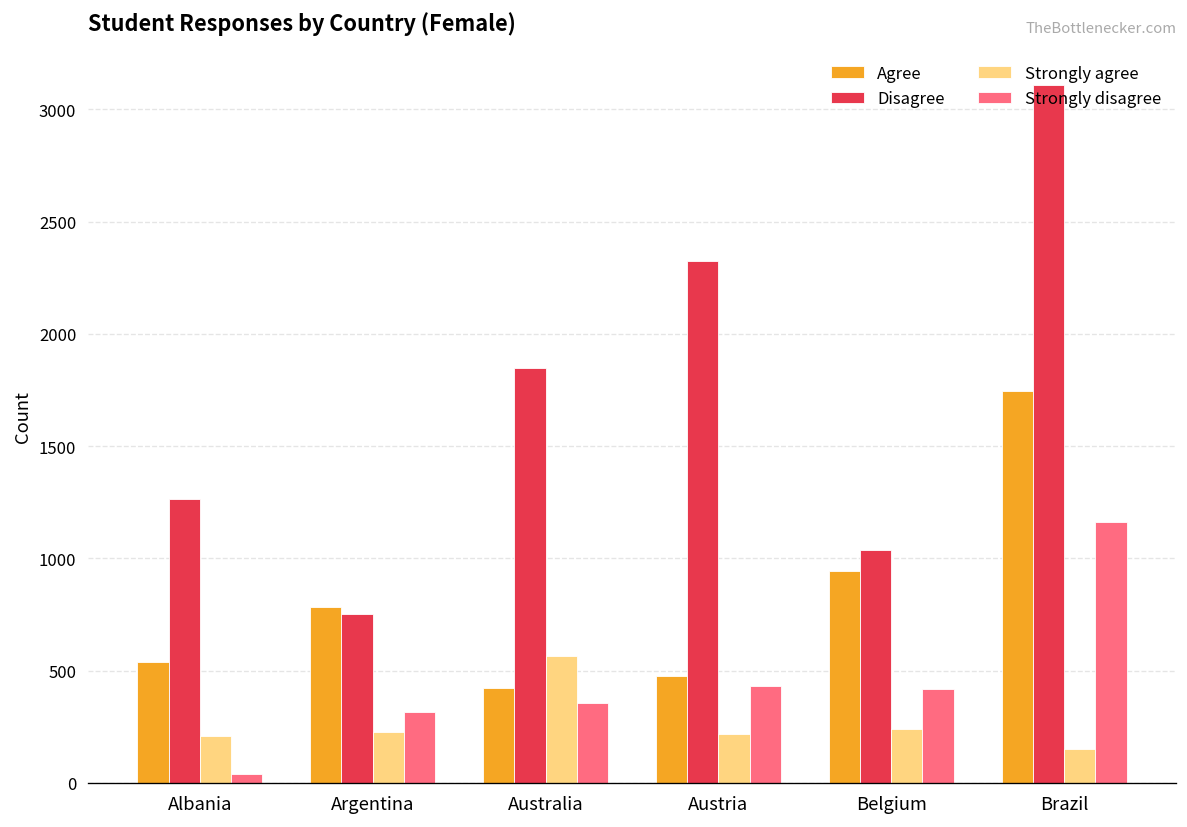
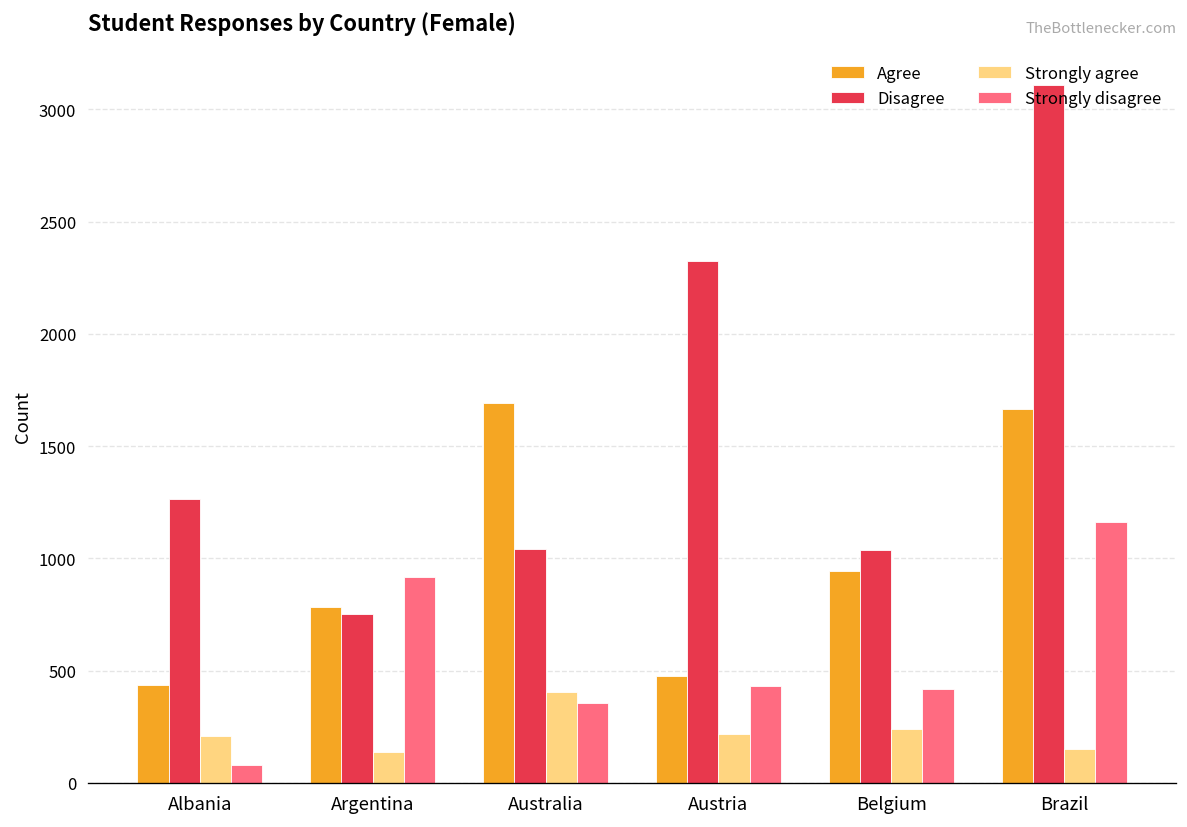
Agree, Albania: 540 -> 440
Strongly disagree, Albania: 40 -> 80
Strongly agree, Argentina: 230 -> 140
Strongly disagree, Argentina: 320 -> 920
Agree, Australia: 420 -> 1690
Disagree, Australia: 1850 -> 1040
Strongly agree, Australia: 570 -> 400
Agree, Brazil: 1750 -> 1670
